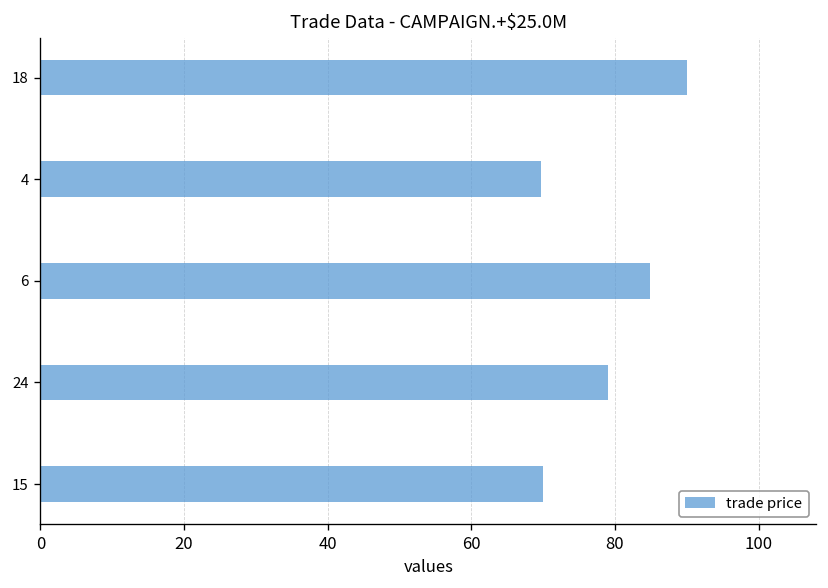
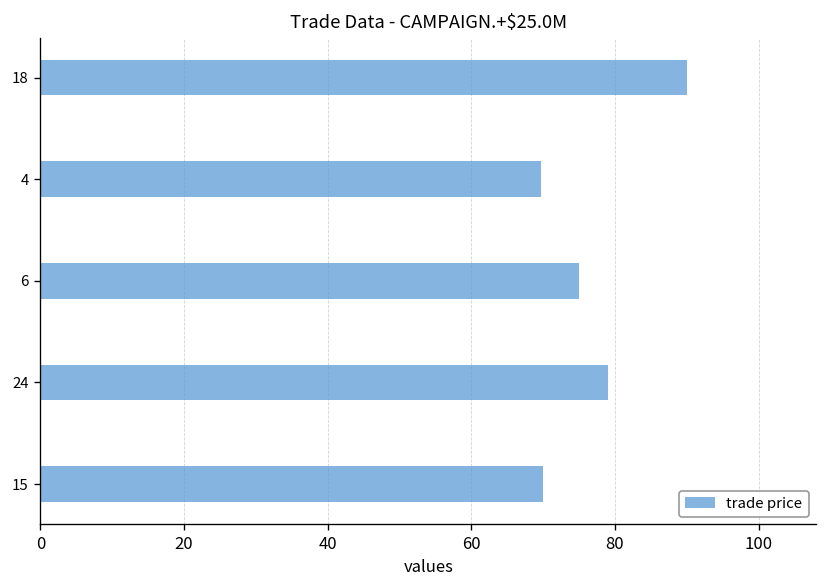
6: 85 -> 75
